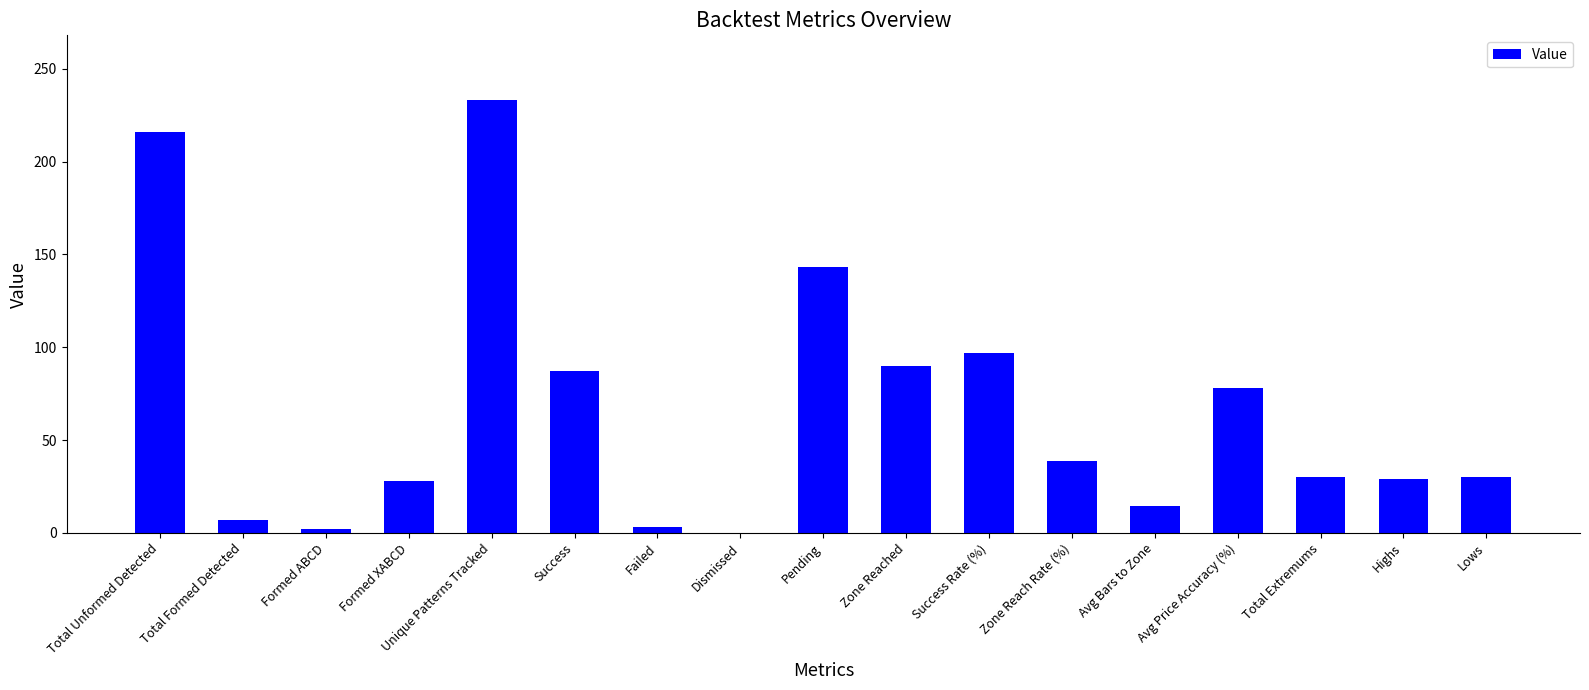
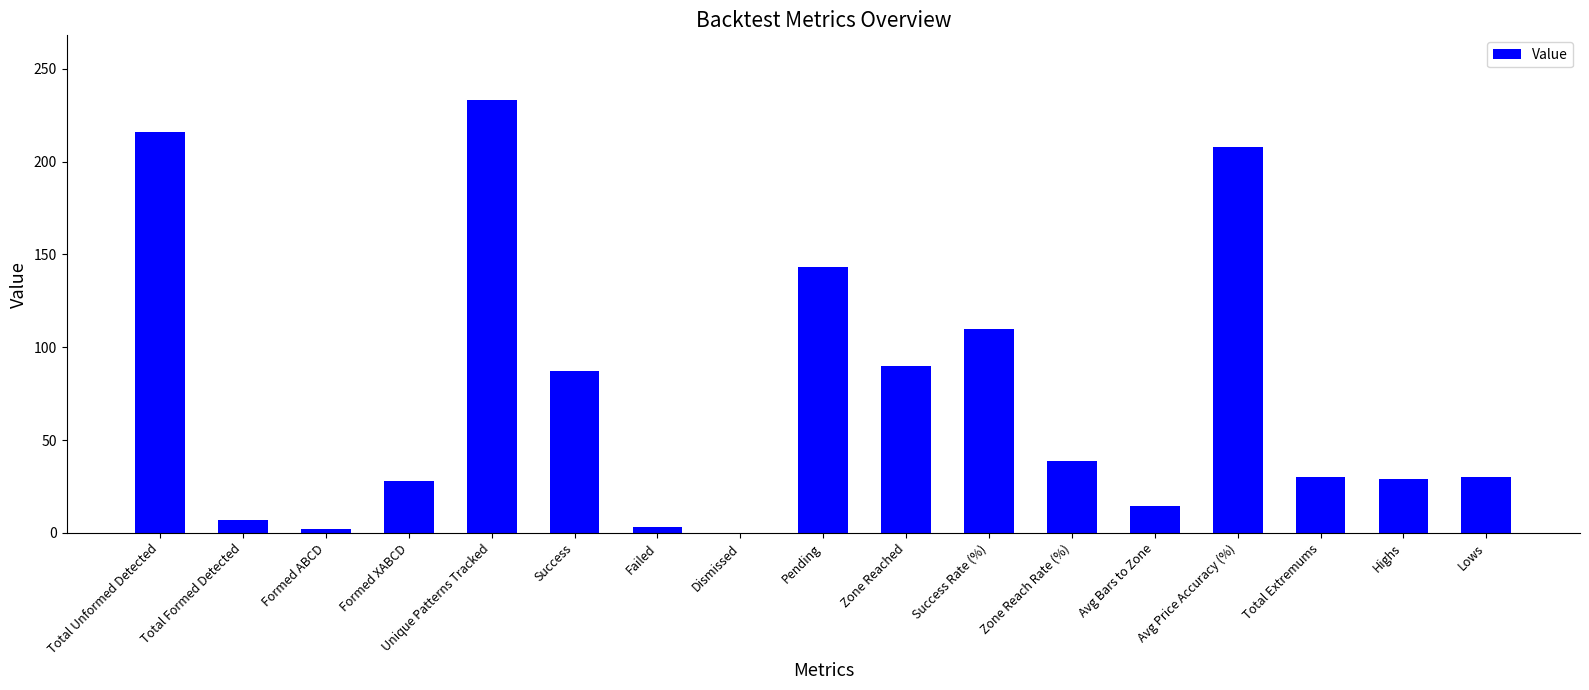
Success Rate (%): 97 -> 110
Avg Price Accuracy (%): 78 -> 208
